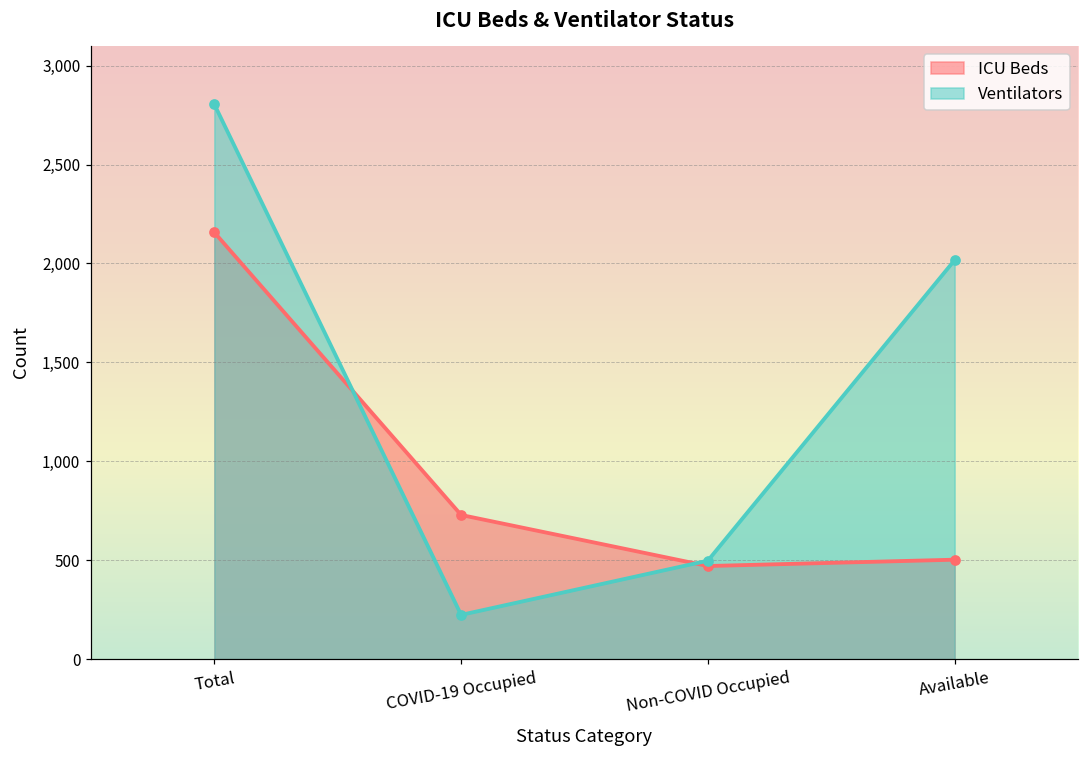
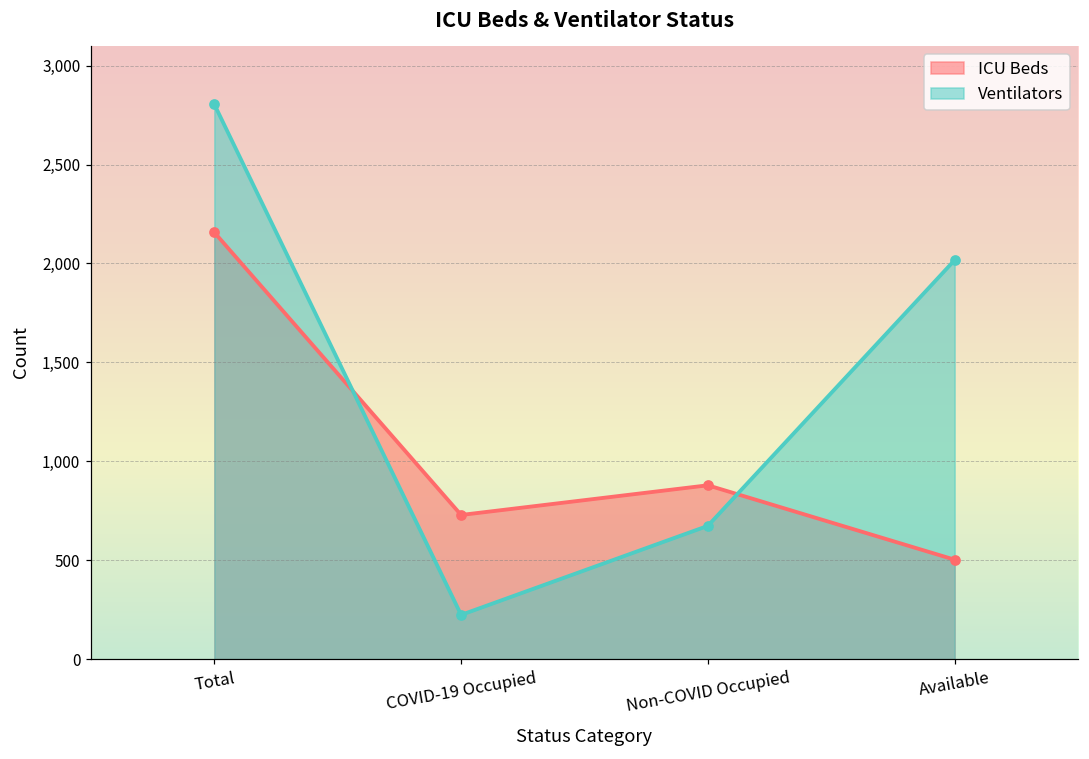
ICU Beds, Non-COVID Occupied: 470 -> 880
Ventilators, Non-COVID Occupied: 500 -> 670
